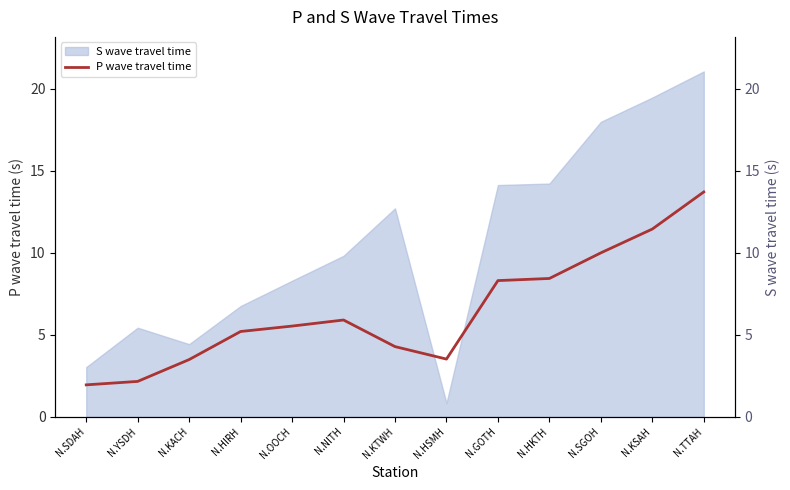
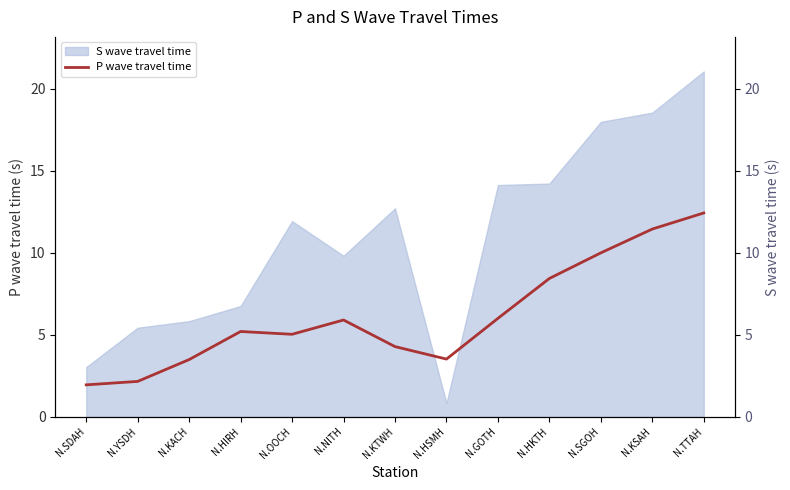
S wave travel time, N.KACH: 4.4 -> 5.8
P wave travel time, N.OOCH: 5.5 -> 5.0
S wave travel time, N.OOCH: 8.3 -> 11.9
P wave travel time, N.GOTH: 8.3 -> 6.0
S wave travel time, N.KSAH: 19.5 -> 18.5
P wave travel time, N.TTAH: 13.7 -> 12.4
